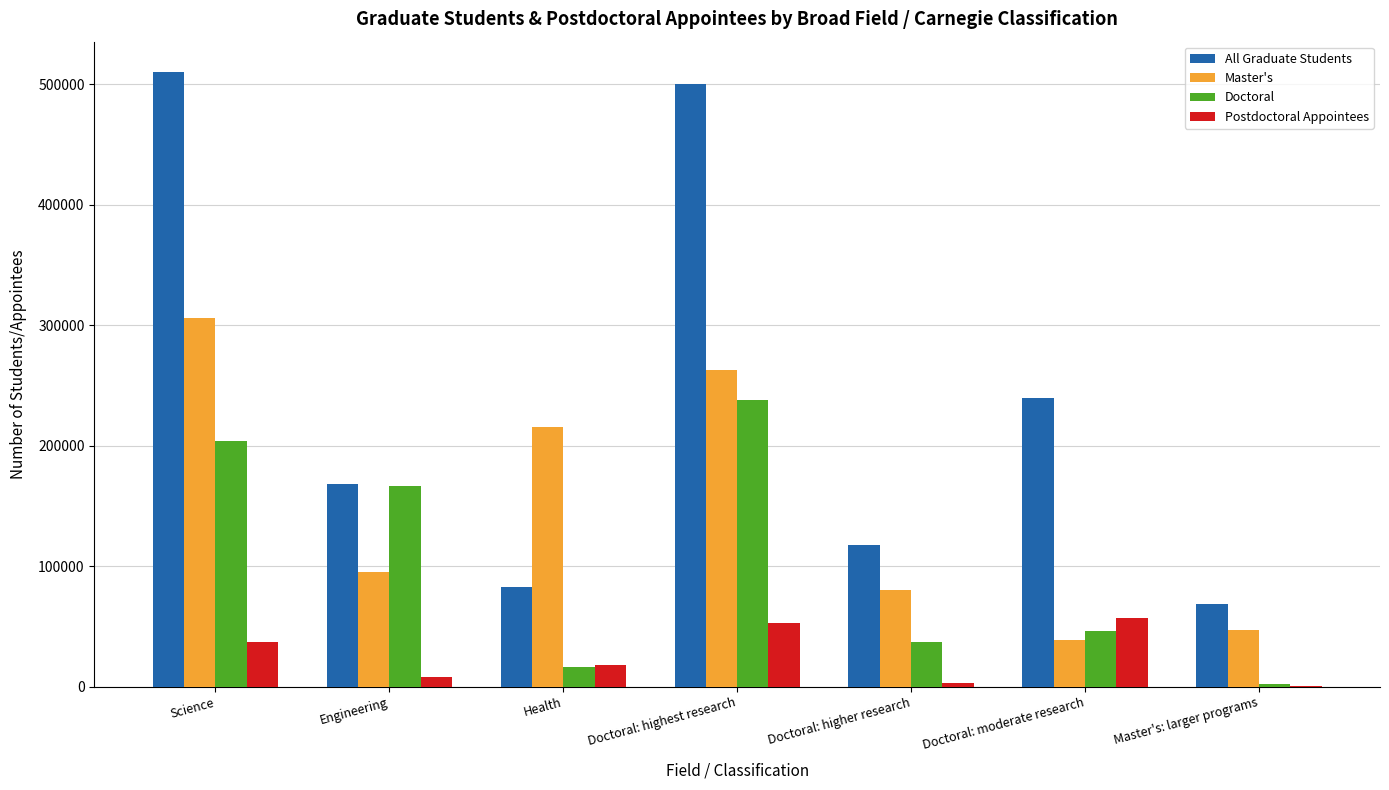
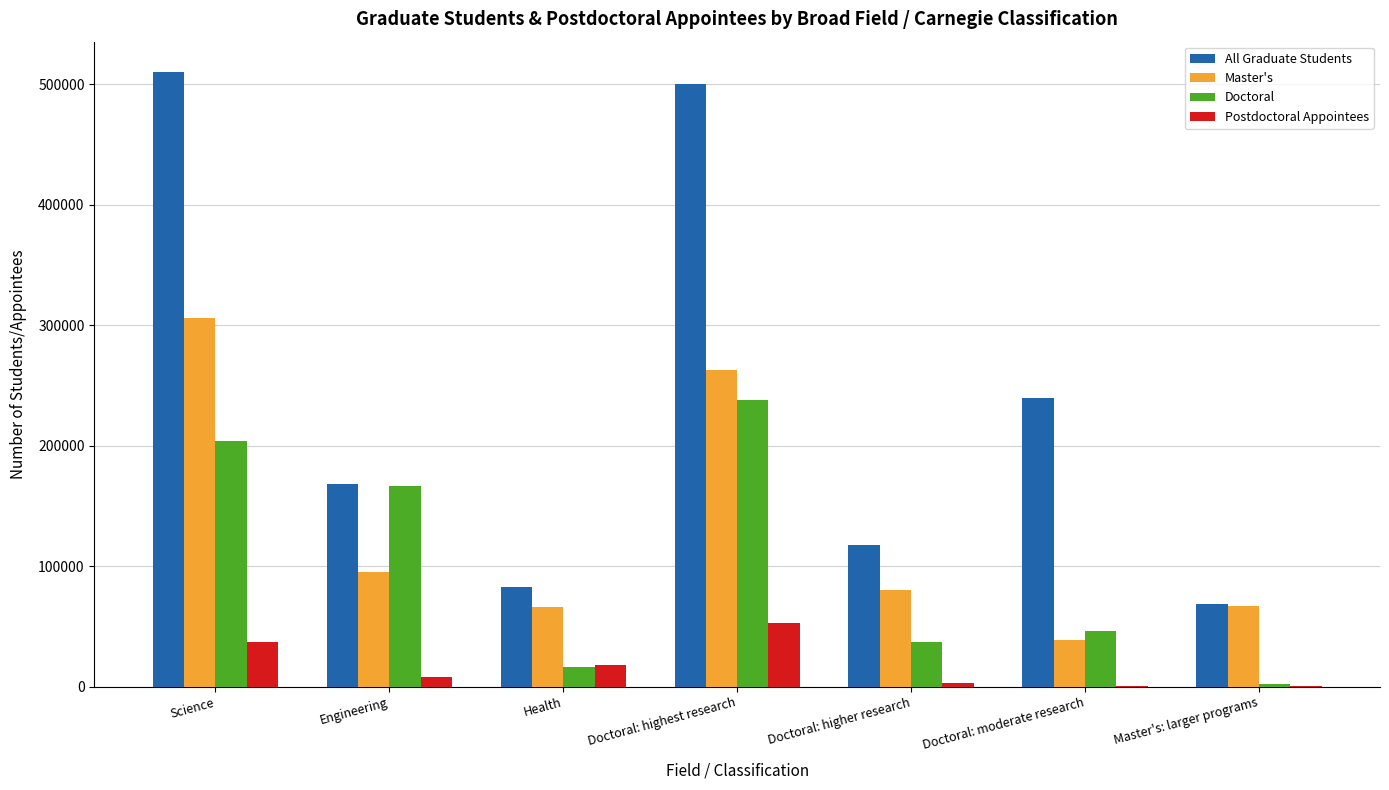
Master's, Health: 215000 -> 66000
Postdoctoral Appointees, Doctoral: moderate research: 57000 -> 0
Master's, Master's: larger programs: 47000 -> 67000
